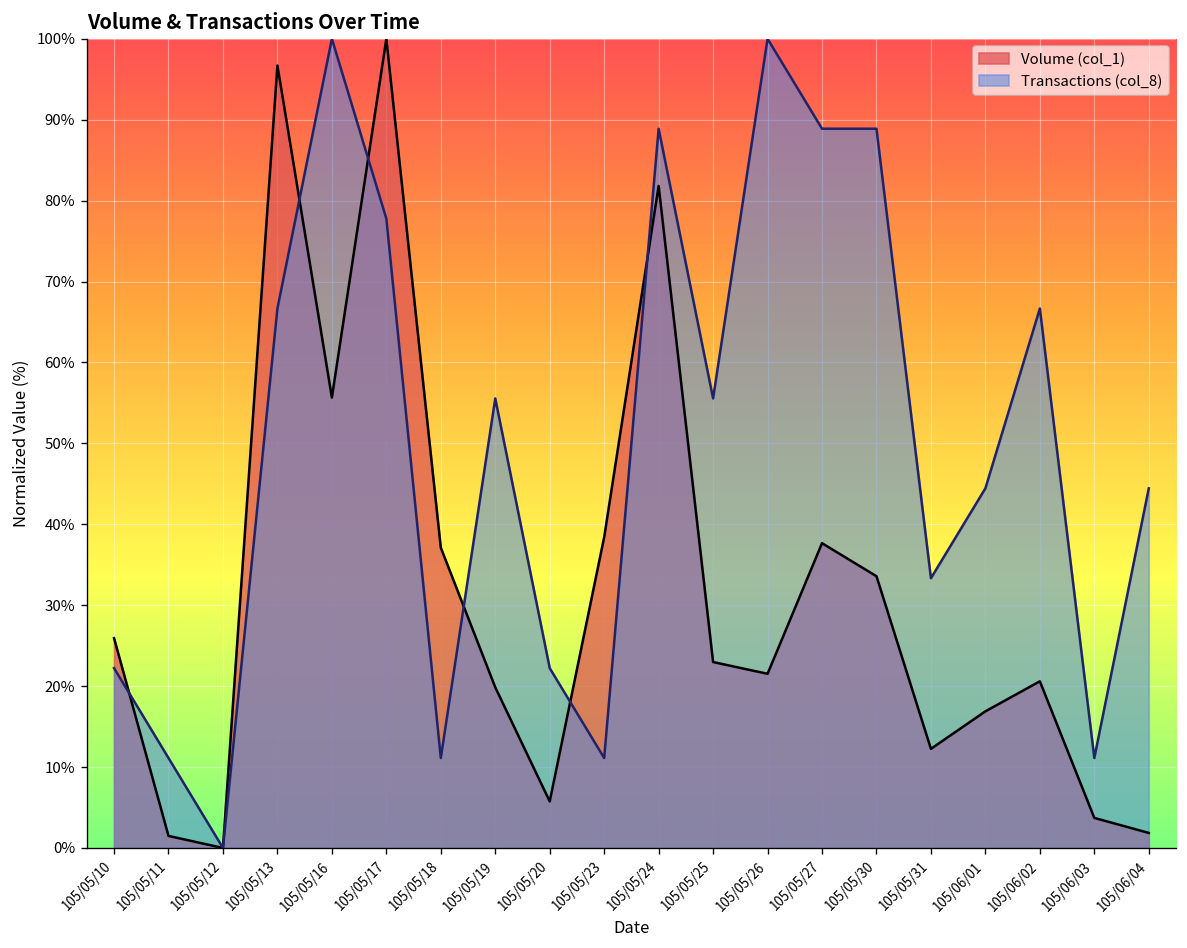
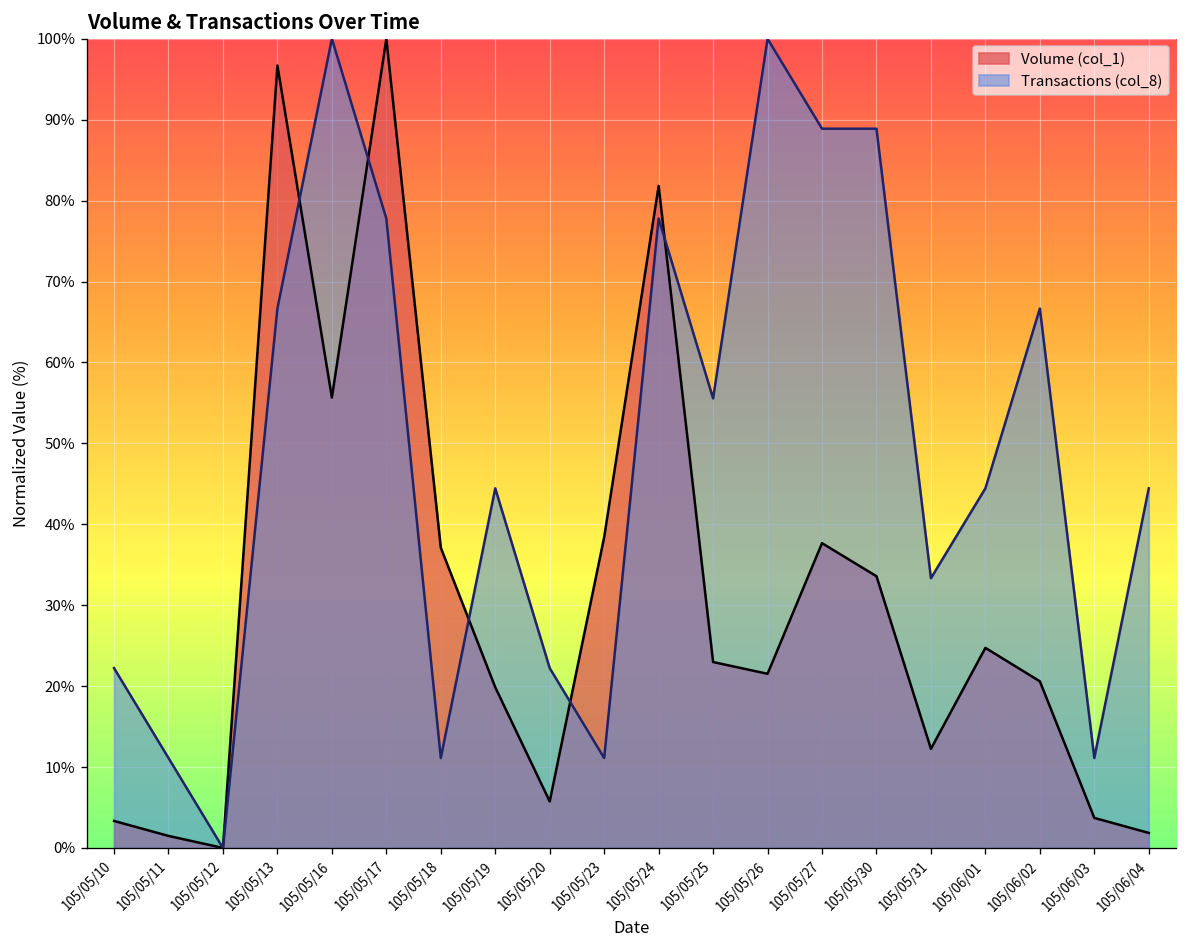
Volume (col_1), 105/05/10: 26% -> 3%
Transactions (col_8), 105/05/19: 56% -> 44%
Transactions (col_8), 105/05/24: 89% -> 78%
Volume (col_1), 105/06/01: 17% -> 25%
